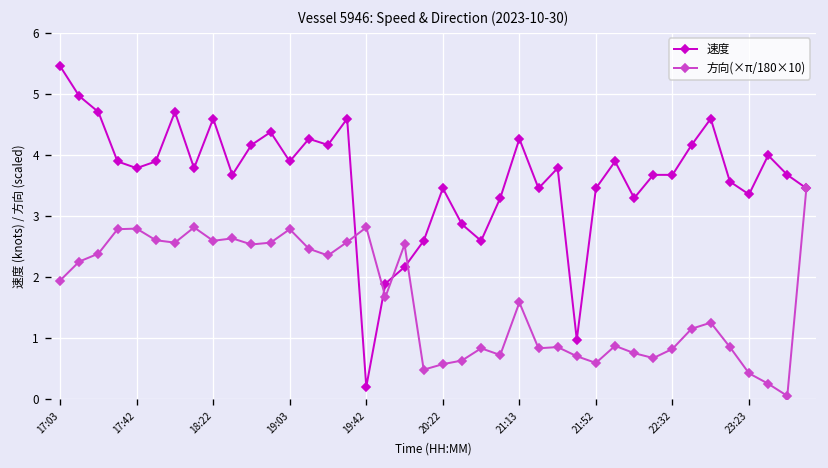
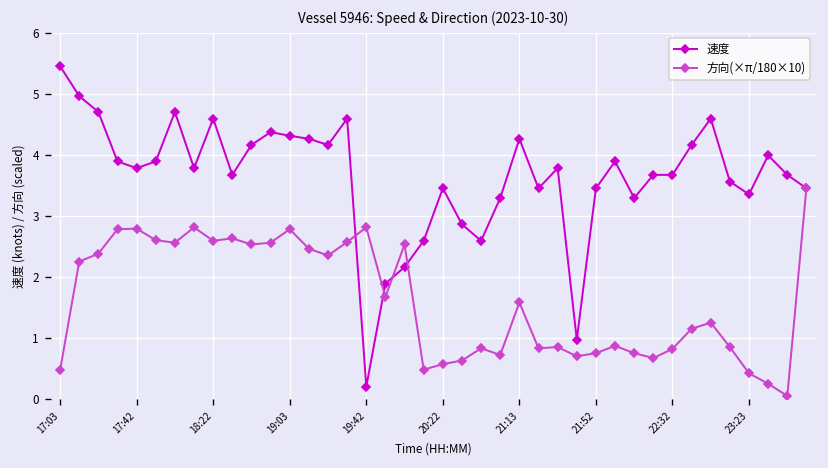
方向(×π/180×10), 17:03: 1.9 -> 0.5
速度, 19:03: 3.9 -> 4.3
方向(×π/180×10), 21:52: 0.6 -> 0.8
